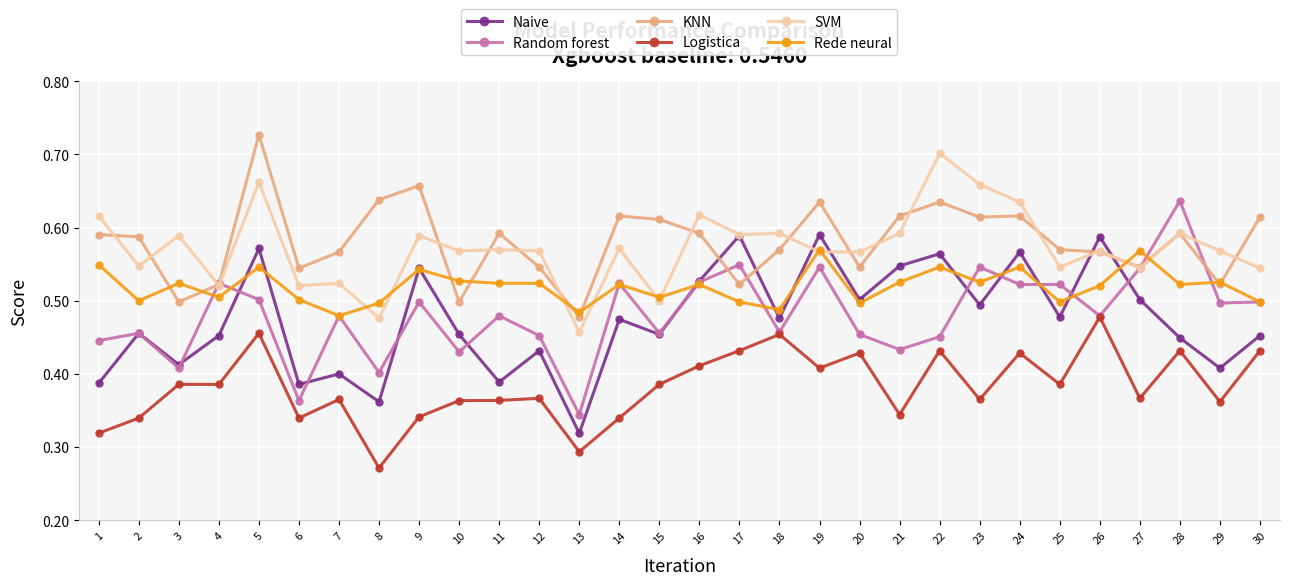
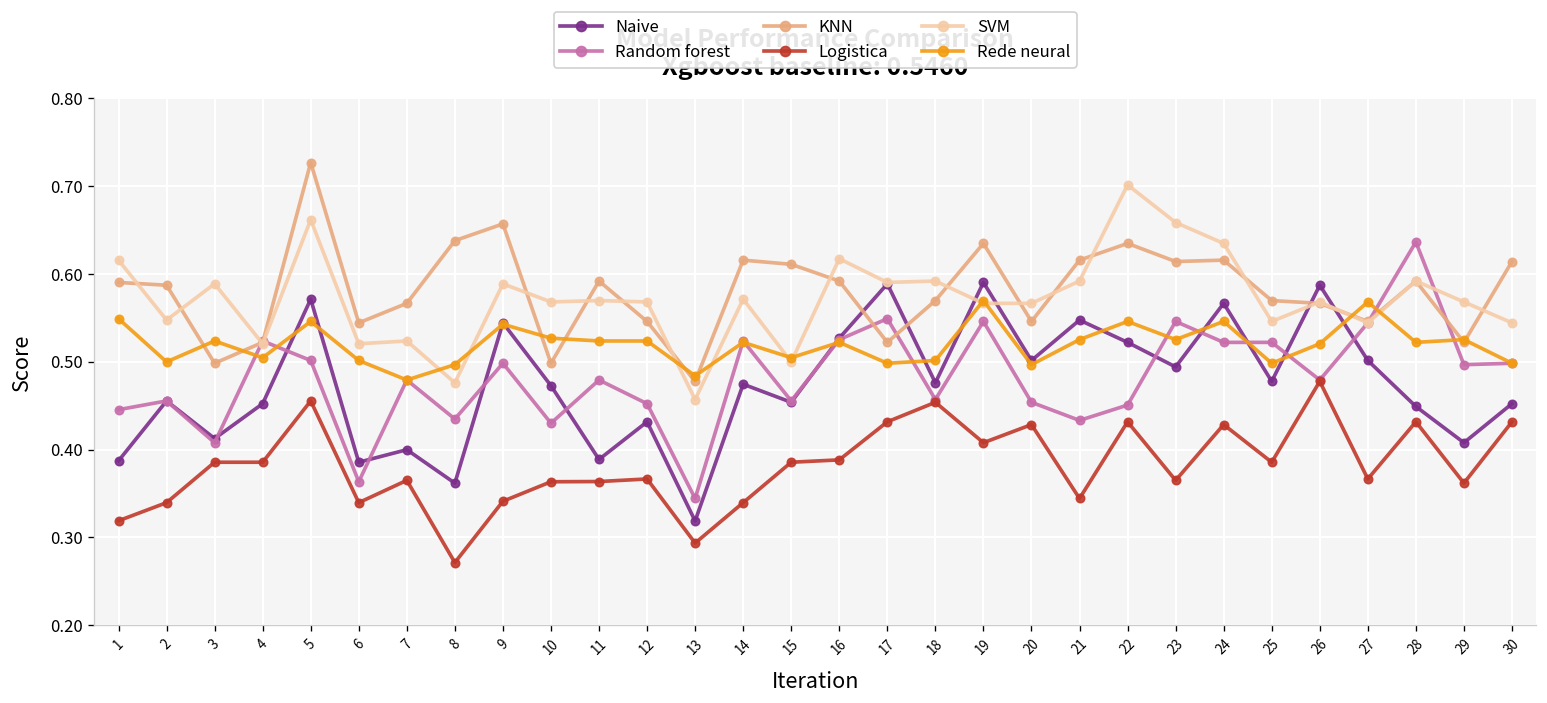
Random forest, 8: 0.40 -> 0.43
Naive, 10: 0.45 -> 0.47
Logistica, 16: 0.41 -> 0.39
Rede neural, 18: 0.49 -> 0.50
Naive, 22: 0.56 -> 0.52
